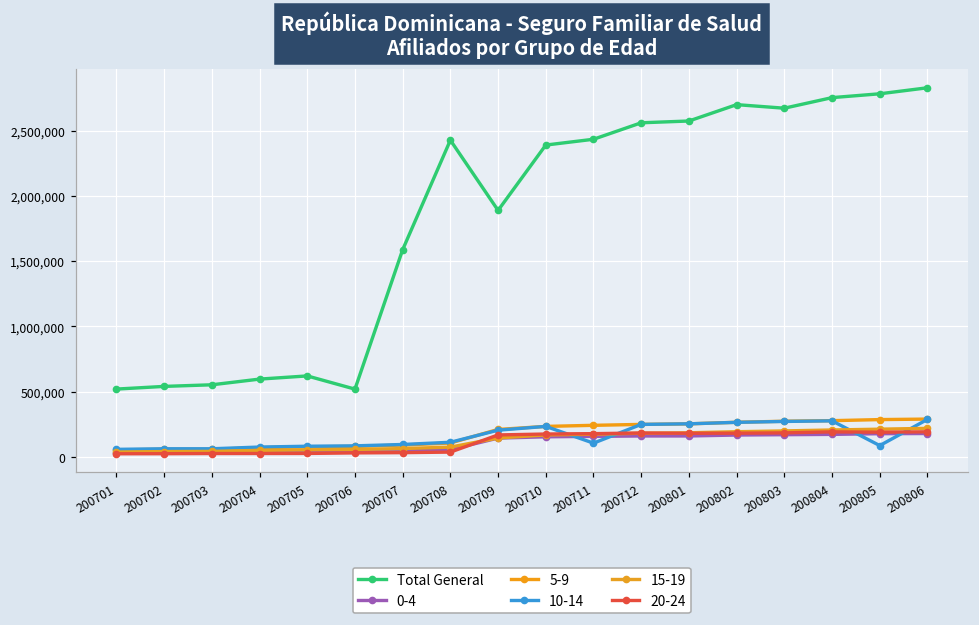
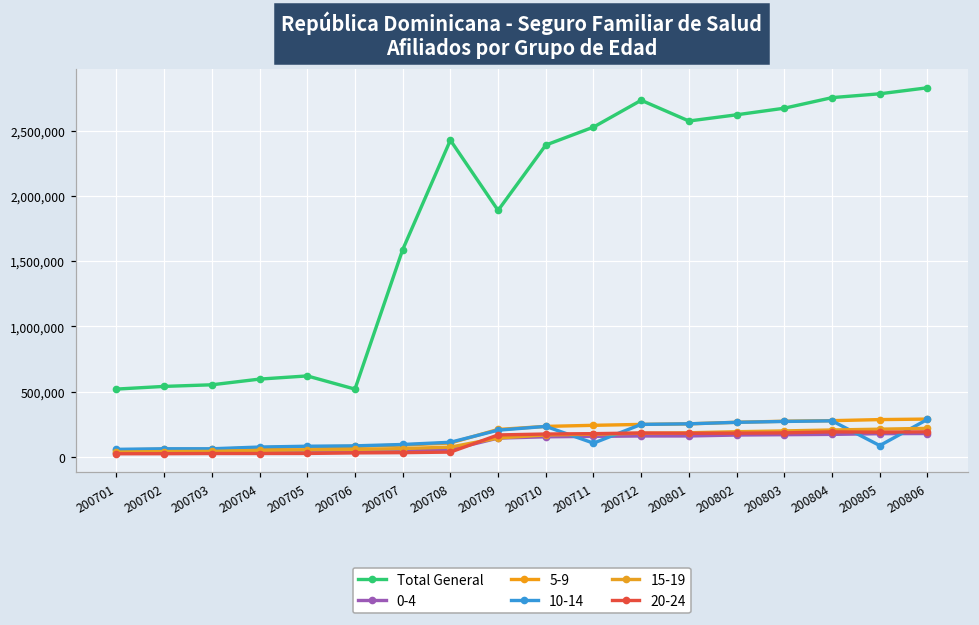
Total General, 200711: 2,430,000 -> 2,530,000
Total General, 200712: 2,560,000 -> 2,730,000
Total General, 200802: 2,700,000 -> 2,620,000
